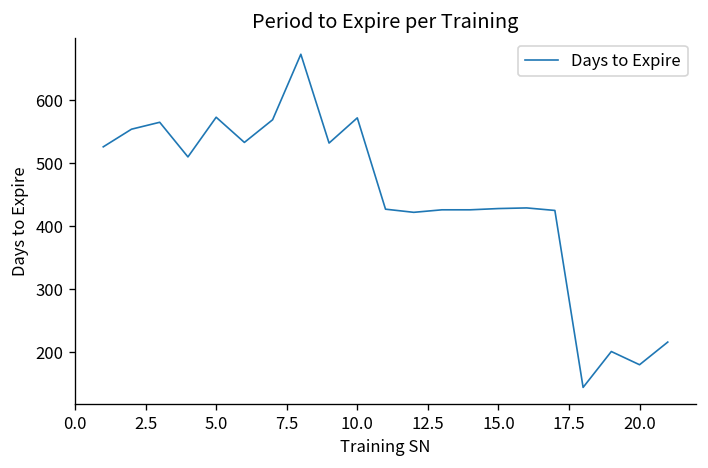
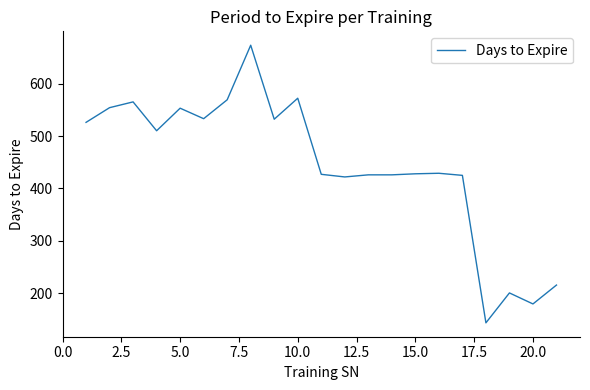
5.0: 570 -> 550
